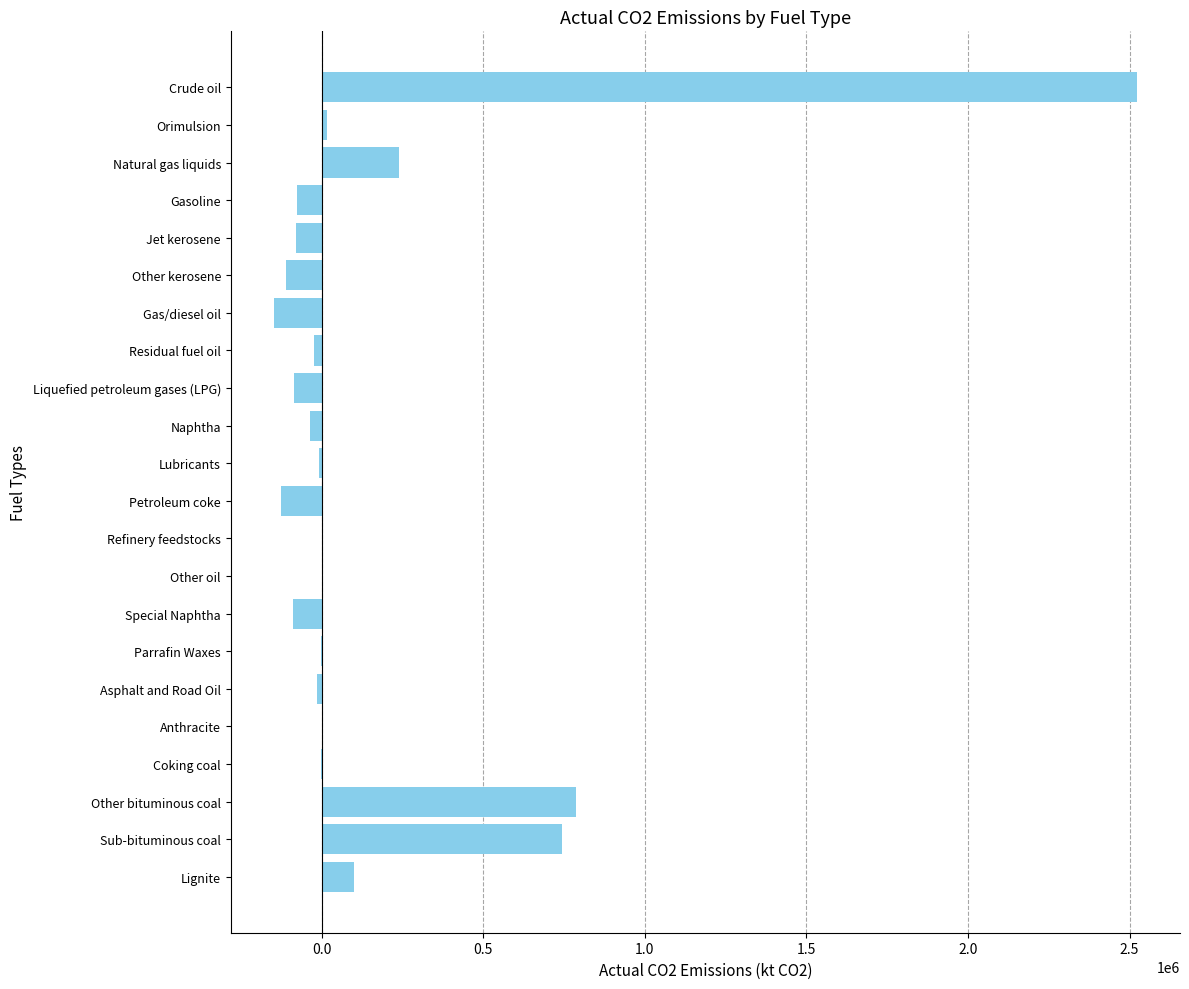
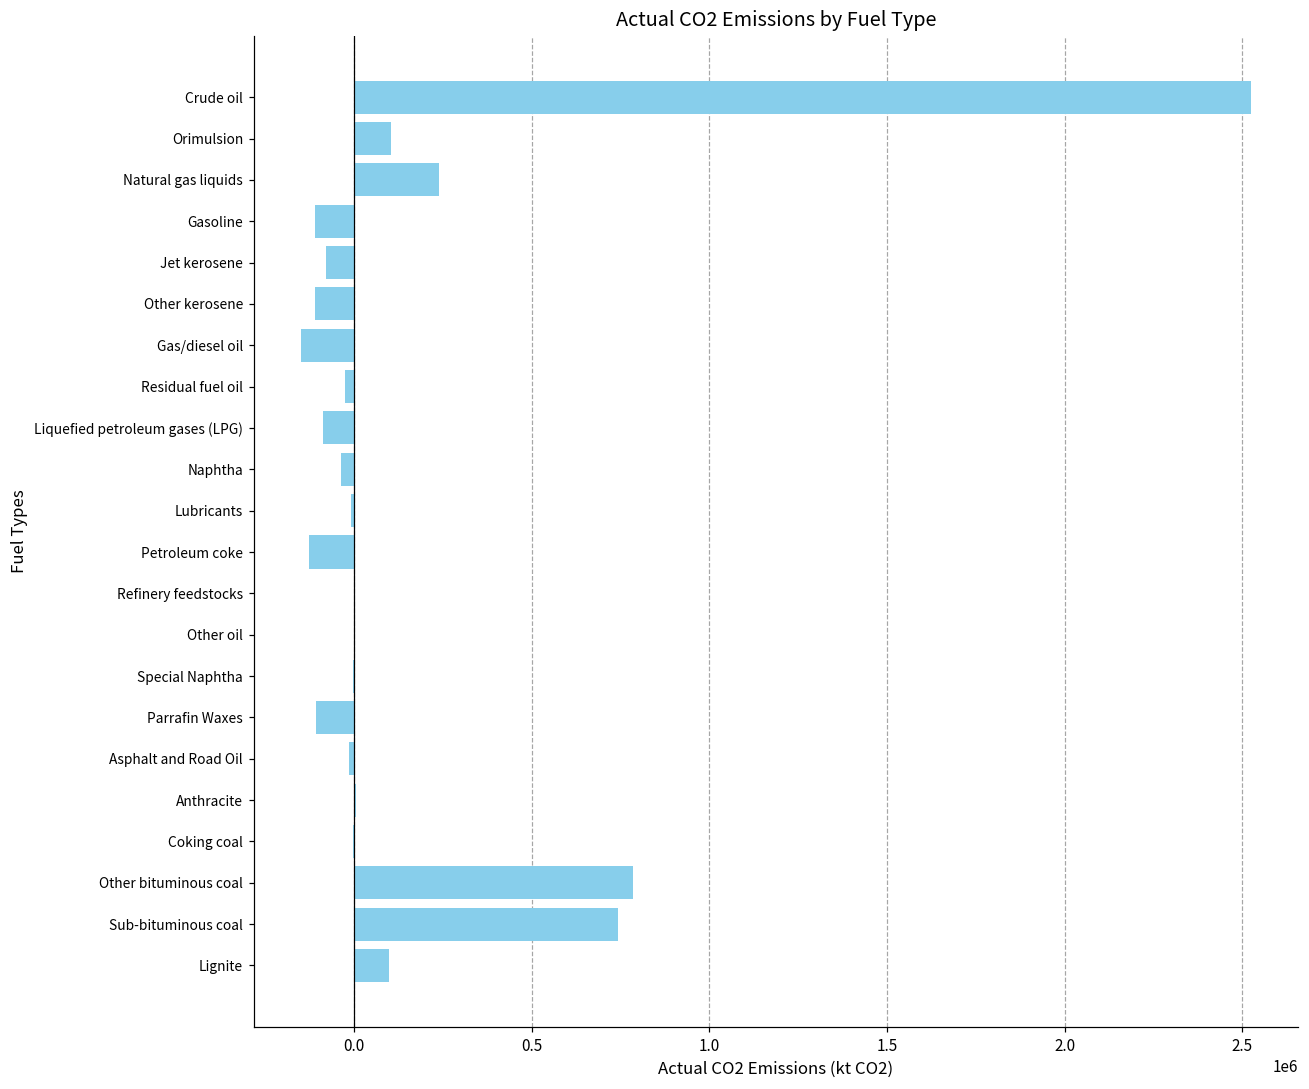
Orimulsion: 20000 -> 100000
Gasoline: -80000 -> -110000
Special Naphtha: -90000 -> 0
Parrafin Waxes: 0 -> -110000
